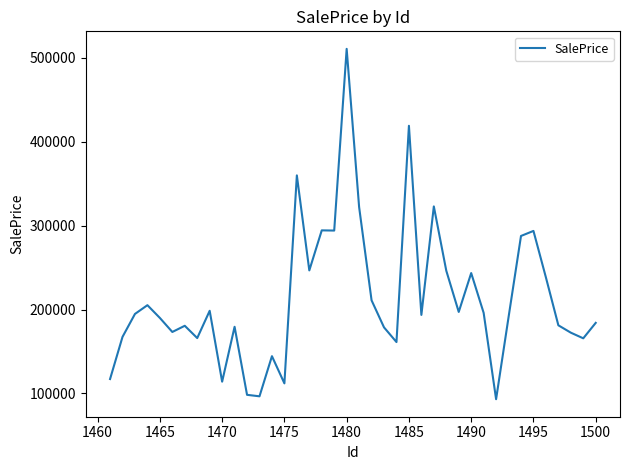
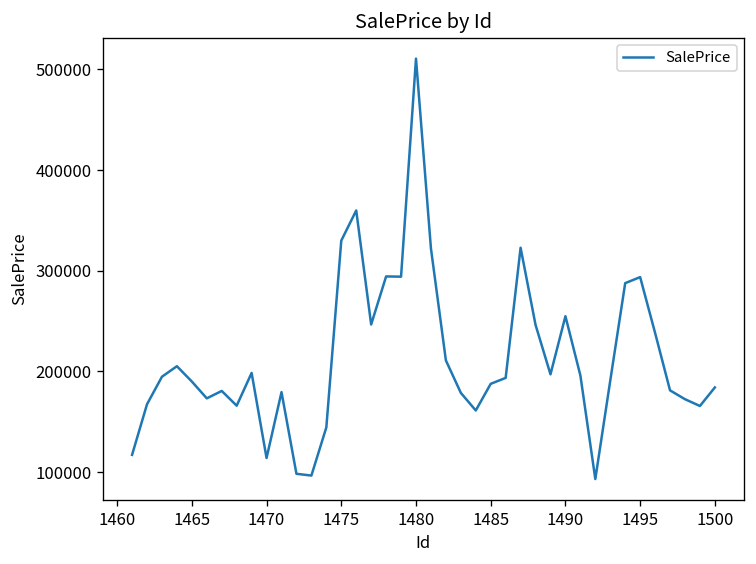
1475: 110000 -> 330000
1485: 420000 -> 190000
1490: 240000 -> 250000
